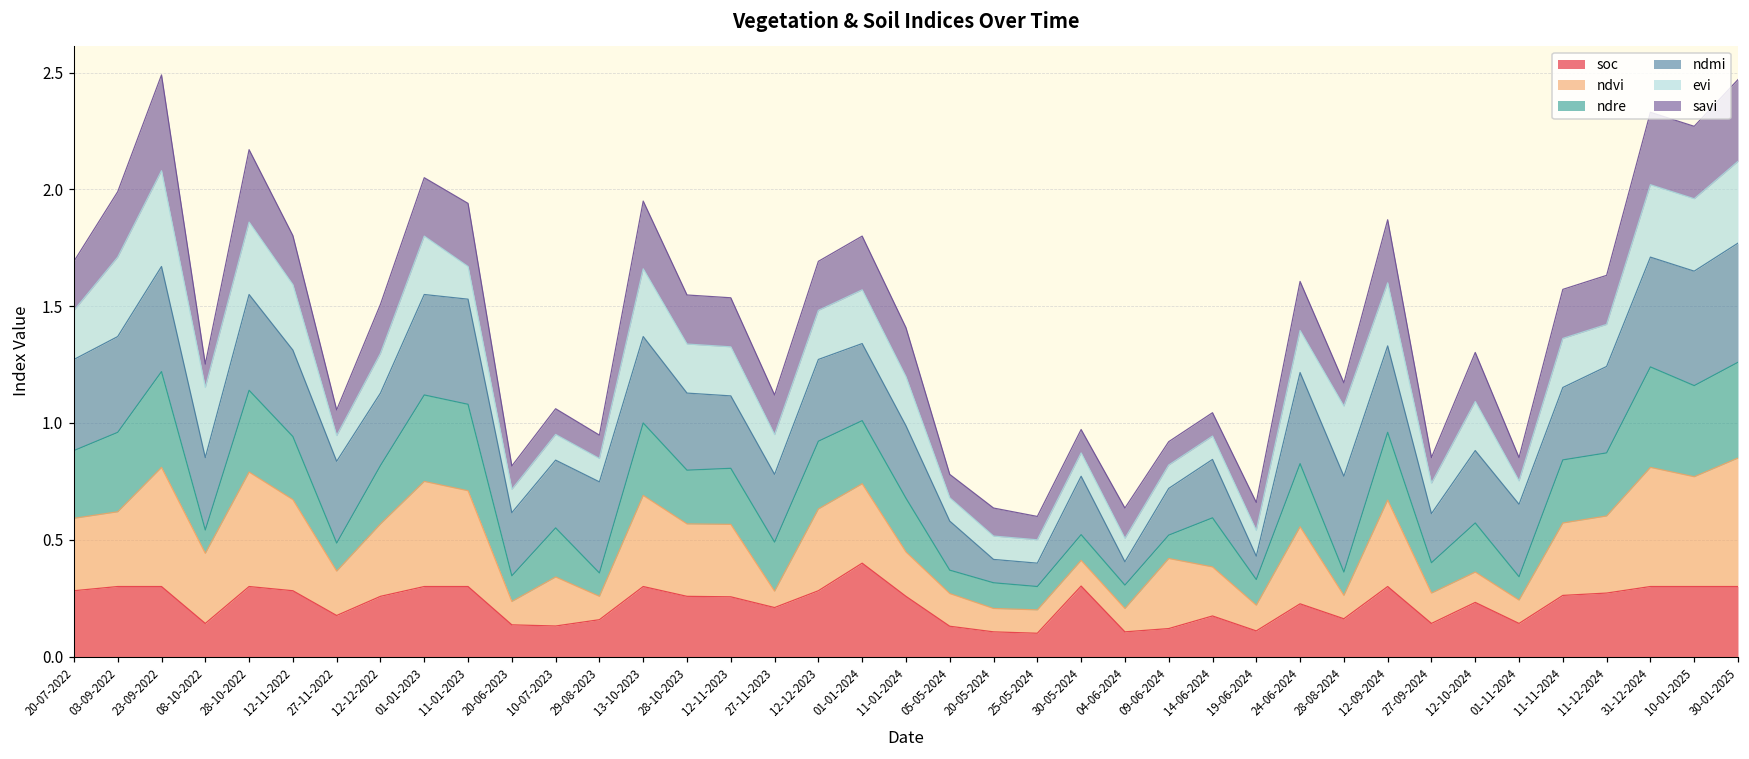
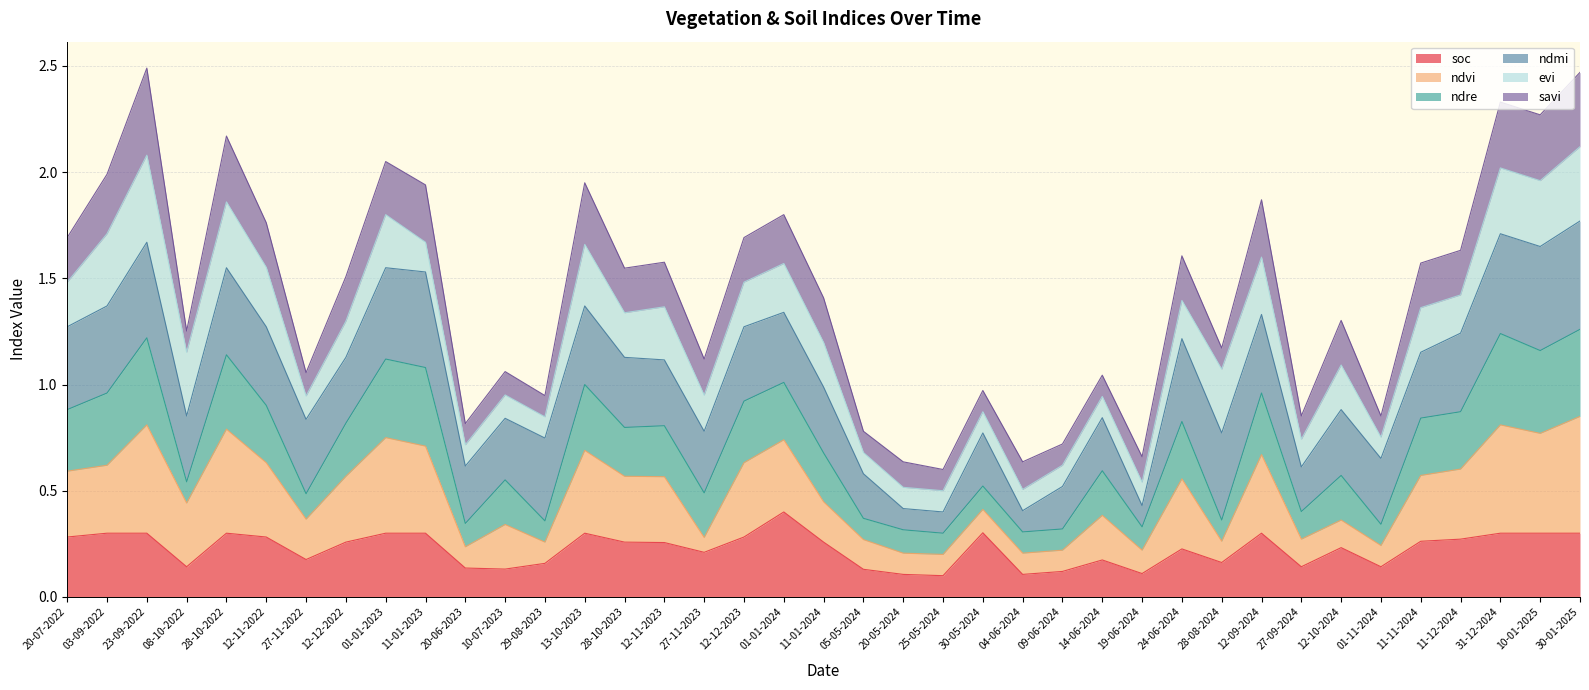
ndvi, 12-11-2022: 0.39 -> 0.35
evi, 12-11-2023: 0.21 -> 0.25
ndvi, 09-06-2024: 0.3 -> 0.1
